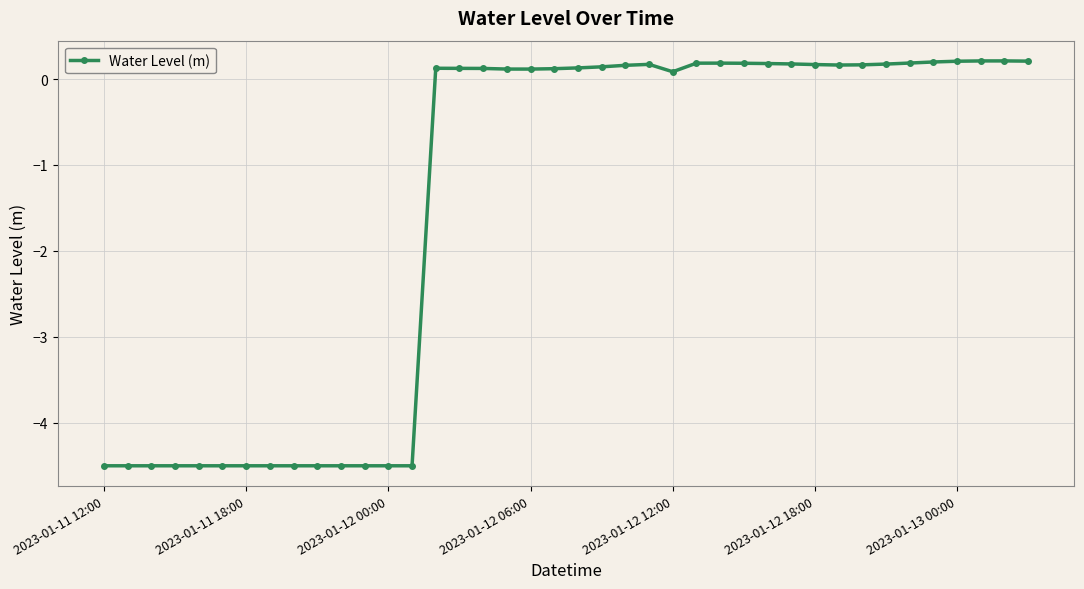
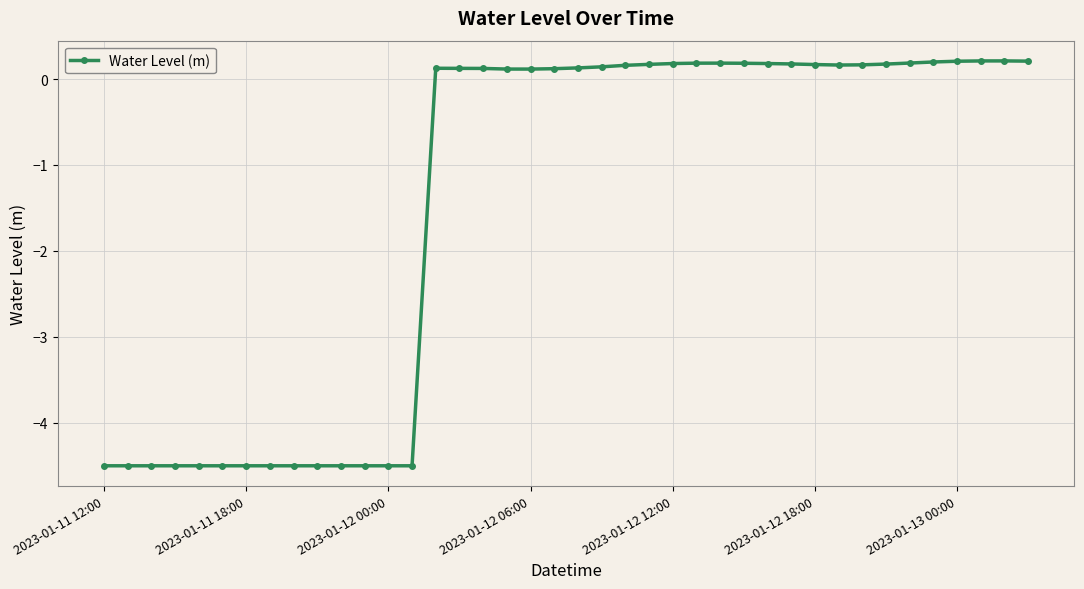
2023-01-12 12:00: 0.1 -> 0.2
